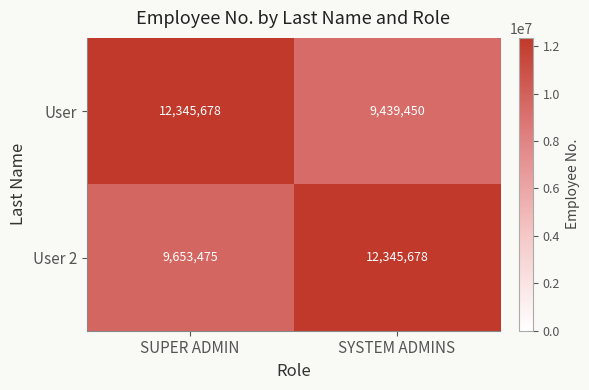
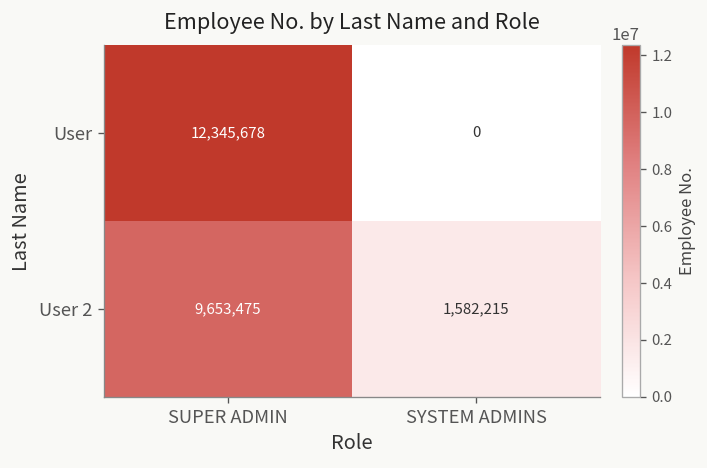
User, SYSTEM ADMINS: 9,439,450 -> 0
User 2, SYSTEM ADMINS: 12,345,678 -> 1,582,215
